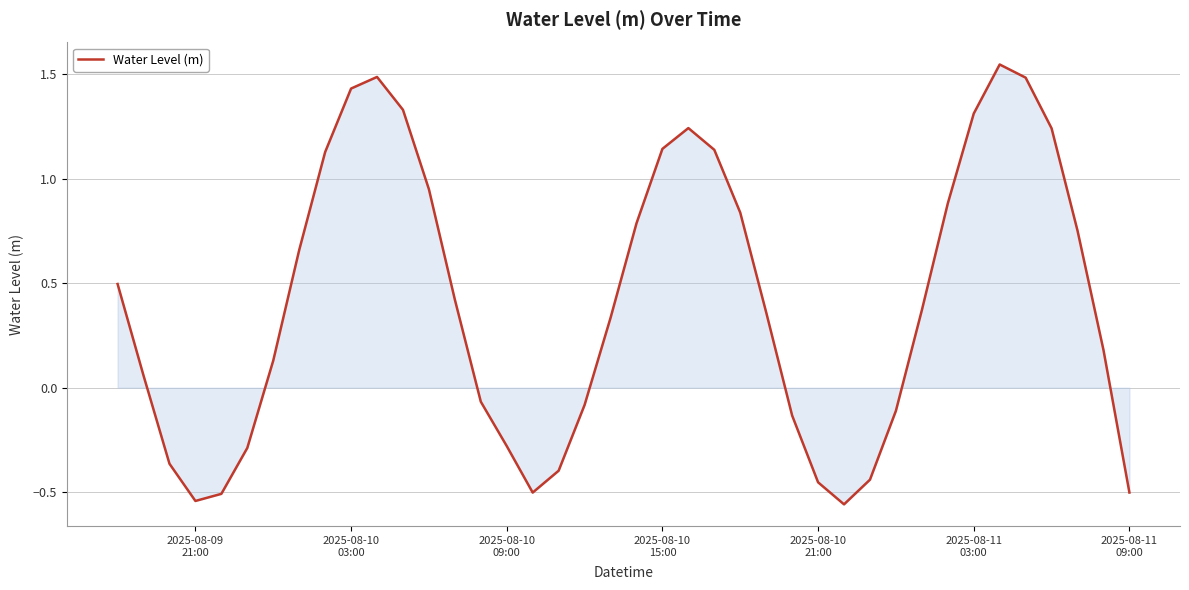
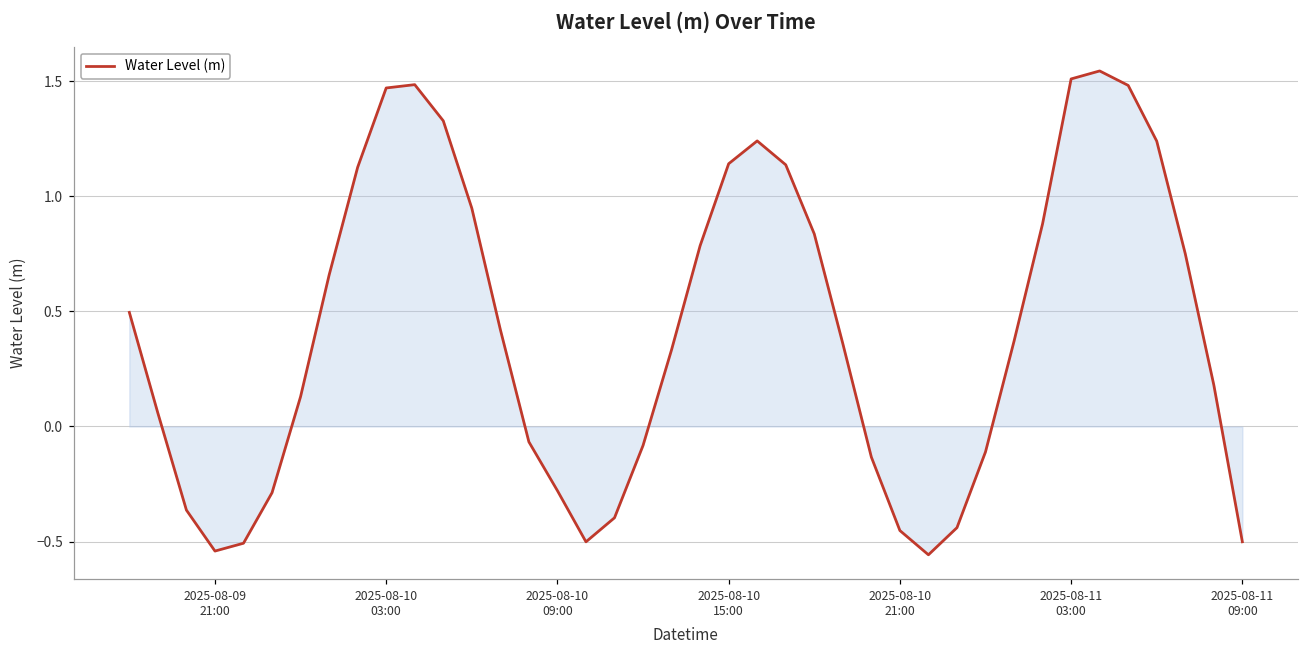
Water Level (m), 2025-08-10 03:00: 1.43 -> 1.47
Water Level (m), 2025-08-11 03:00: 1.31 -> 1.51
